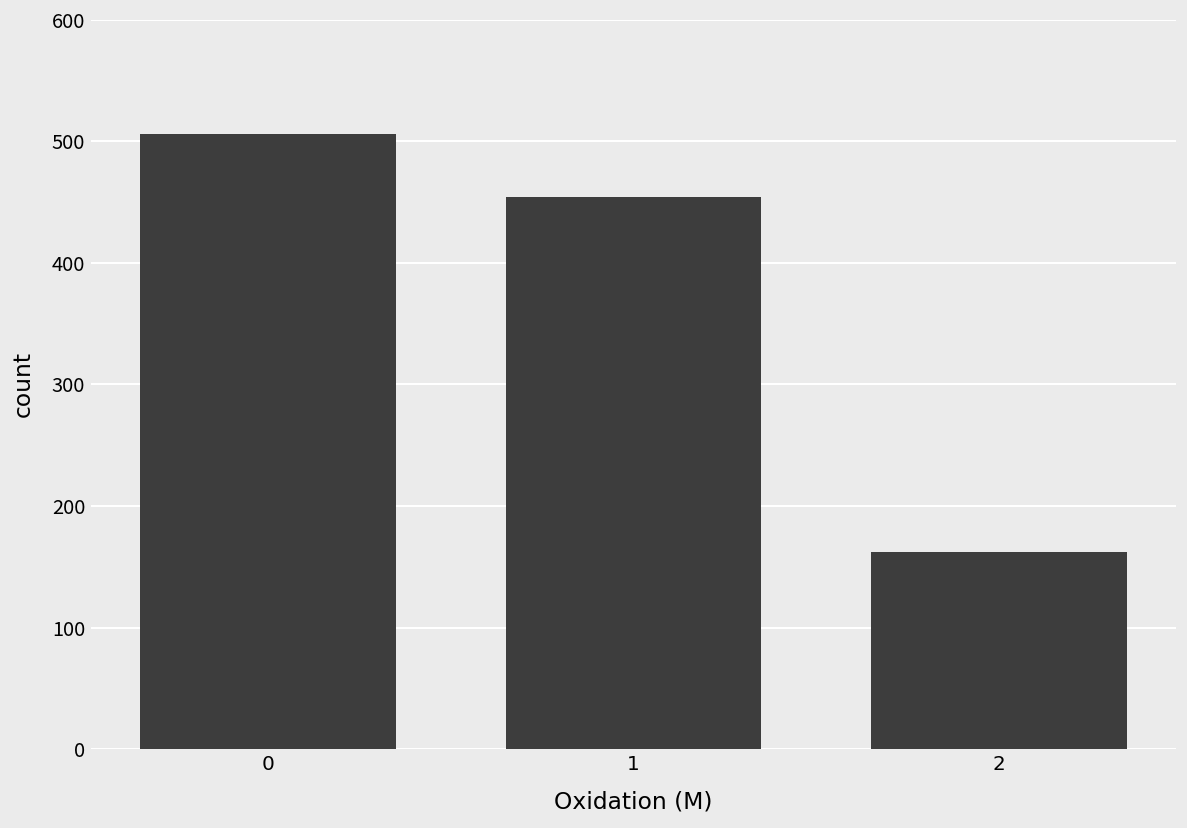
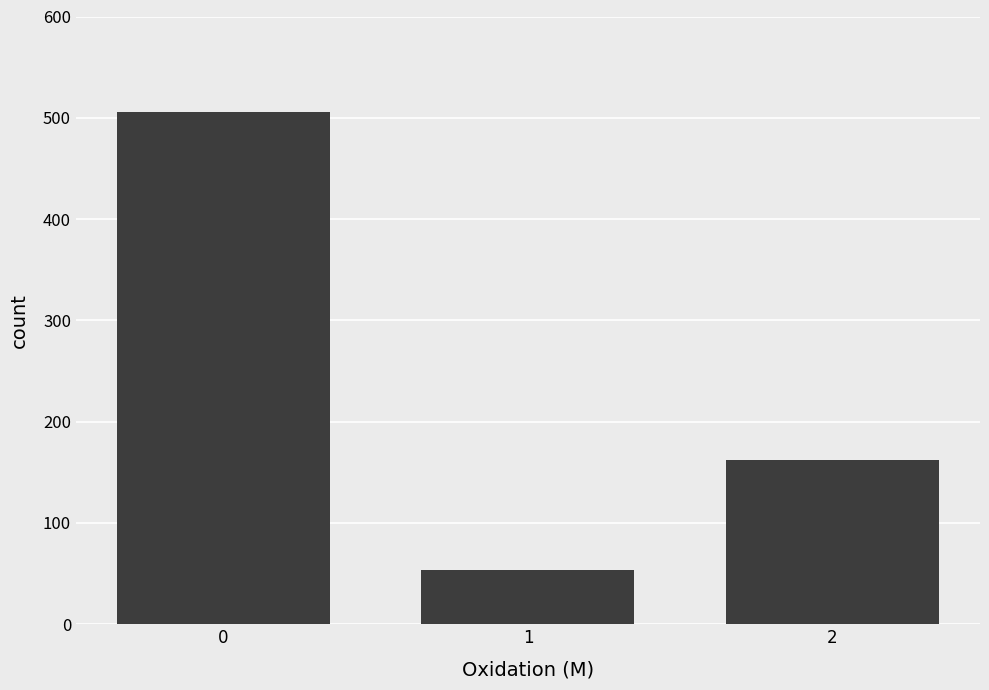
1: 454 -> 54
